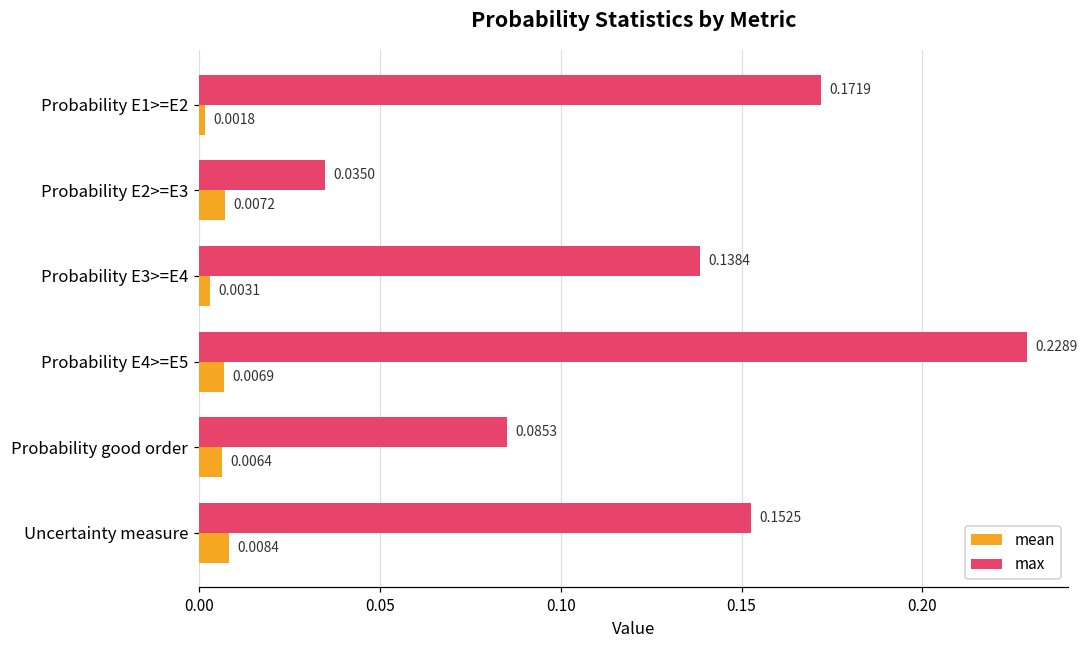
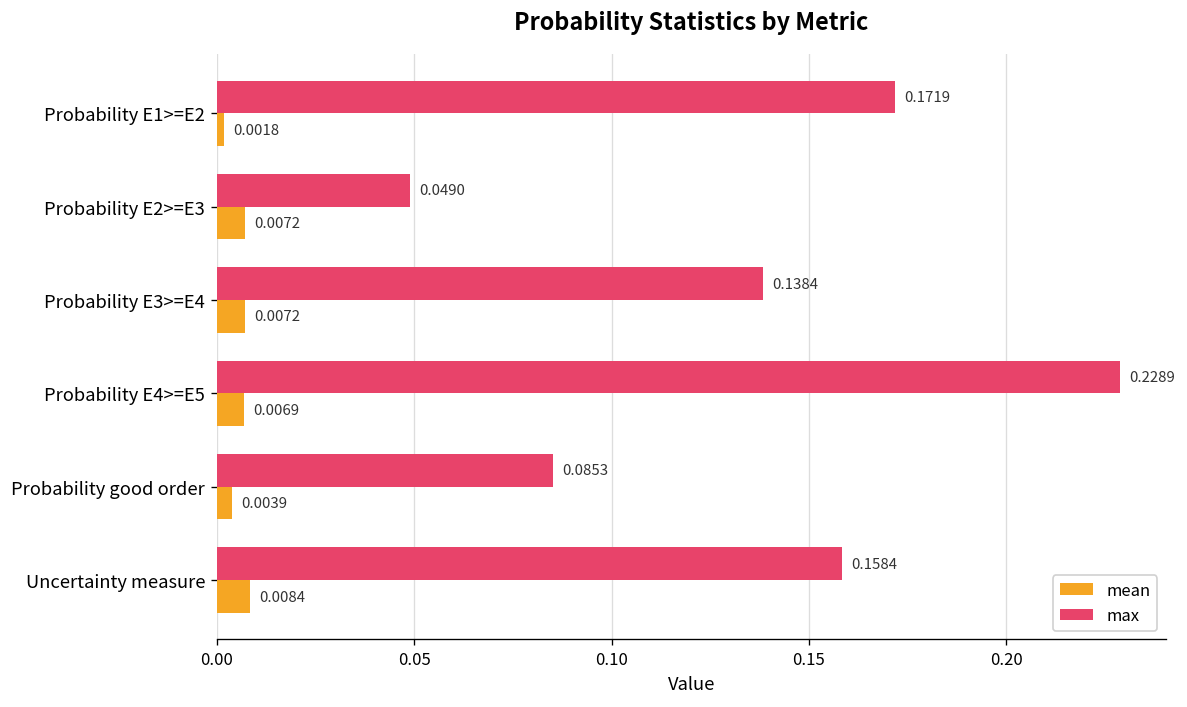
max, Probability E2>=E3: 0.0350 -> 0.0490
mean, Probability E3>=E4: 0.0031 -> 0.0072
mean, Probability good order: 0.0064 -> 0.0039
max, Uncertainty measure: 0.1525 -> 0.1584
